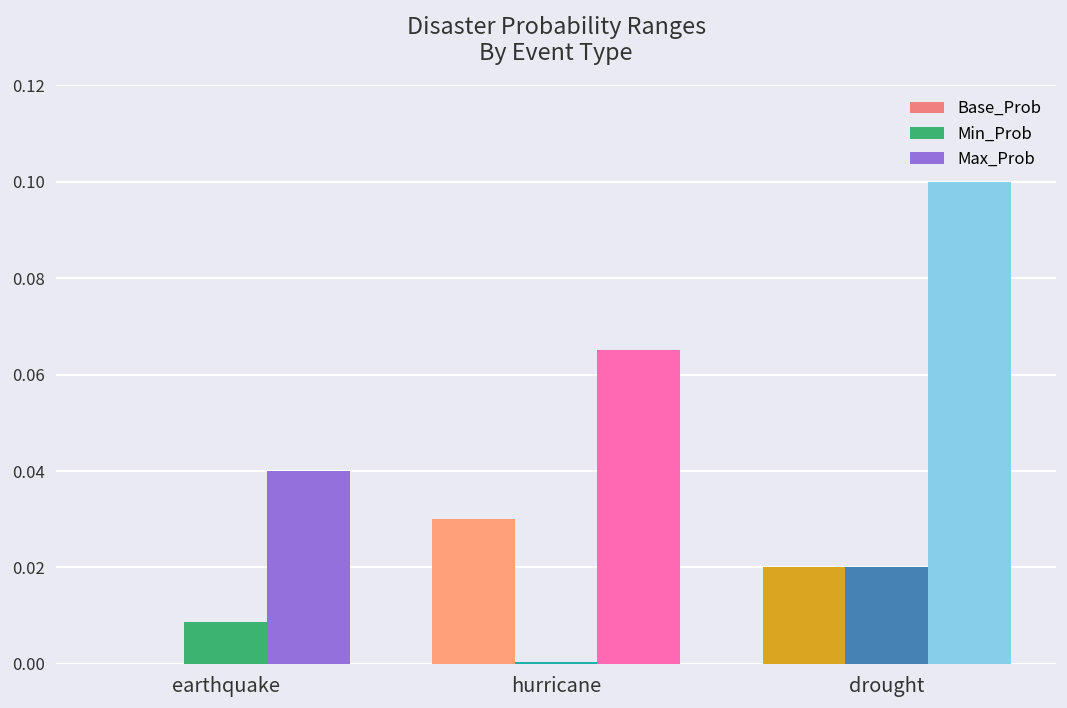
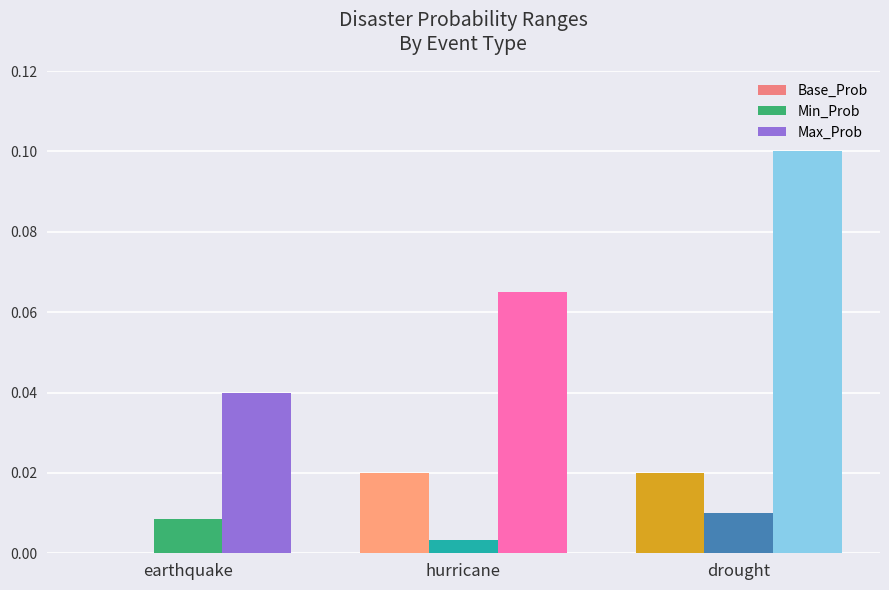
Base_Prob, hurricane: 0.03 -> 0.02
Min_Prob, hurricane: 0.001 -> 0.003
Min_Prob, drought: 0.02 -> 0.01
